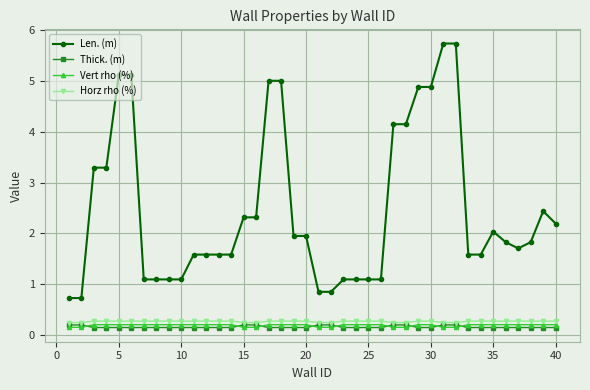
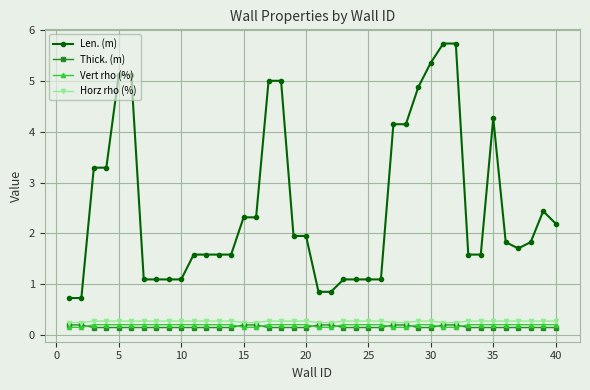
Len. (m), 30: 4.9 -> 5.4
Len. (m), 35: 2.0 -> 4.3
